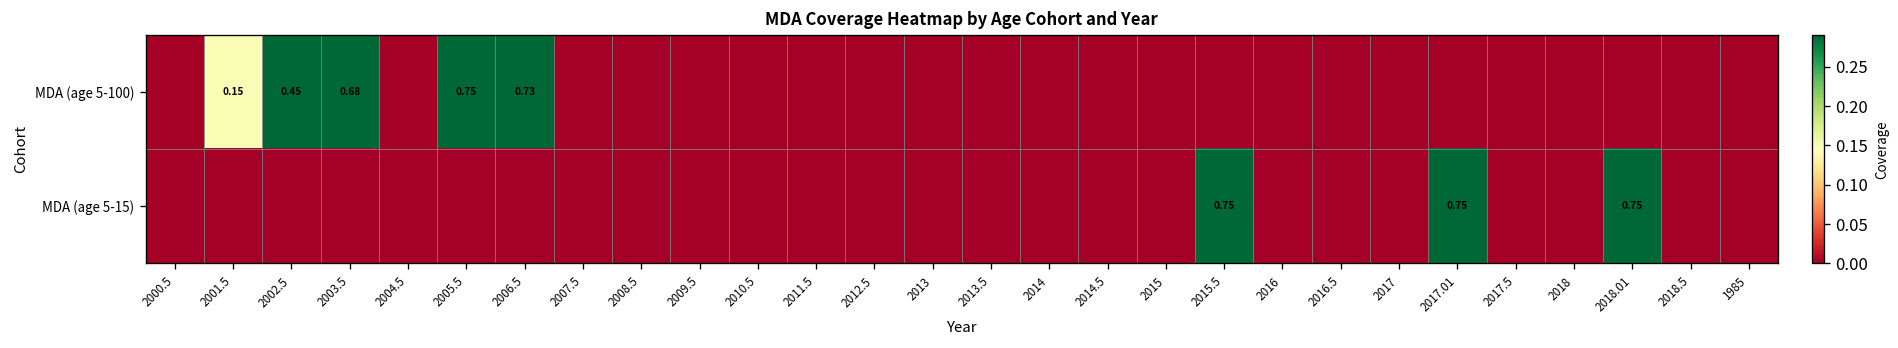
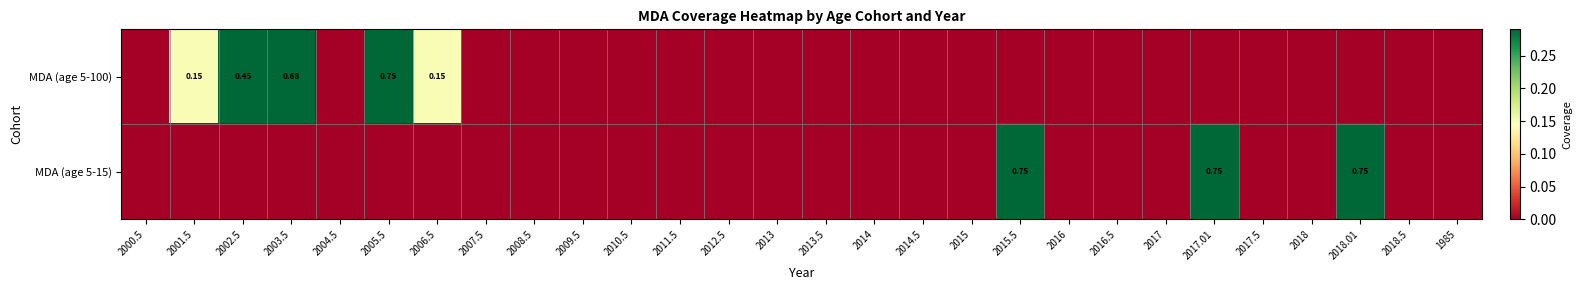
MDA (age 5-100), 2006.5: 0.73 -> 0.15
